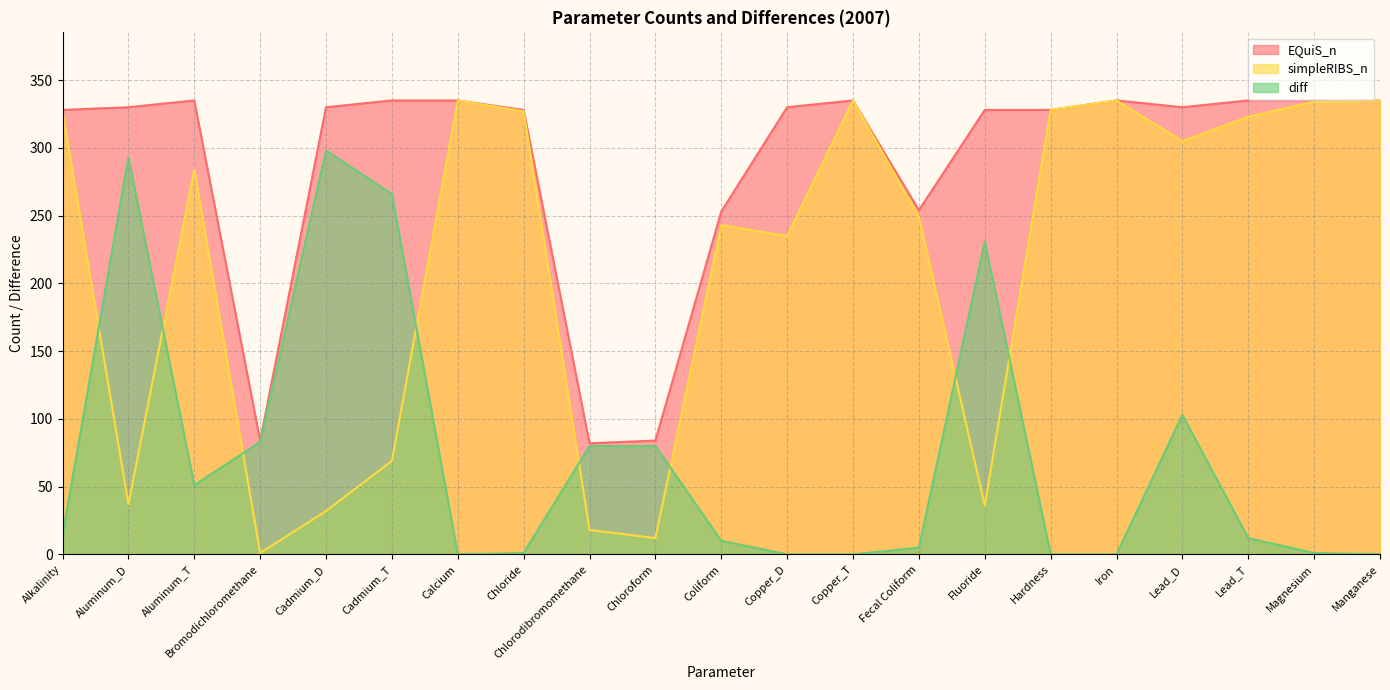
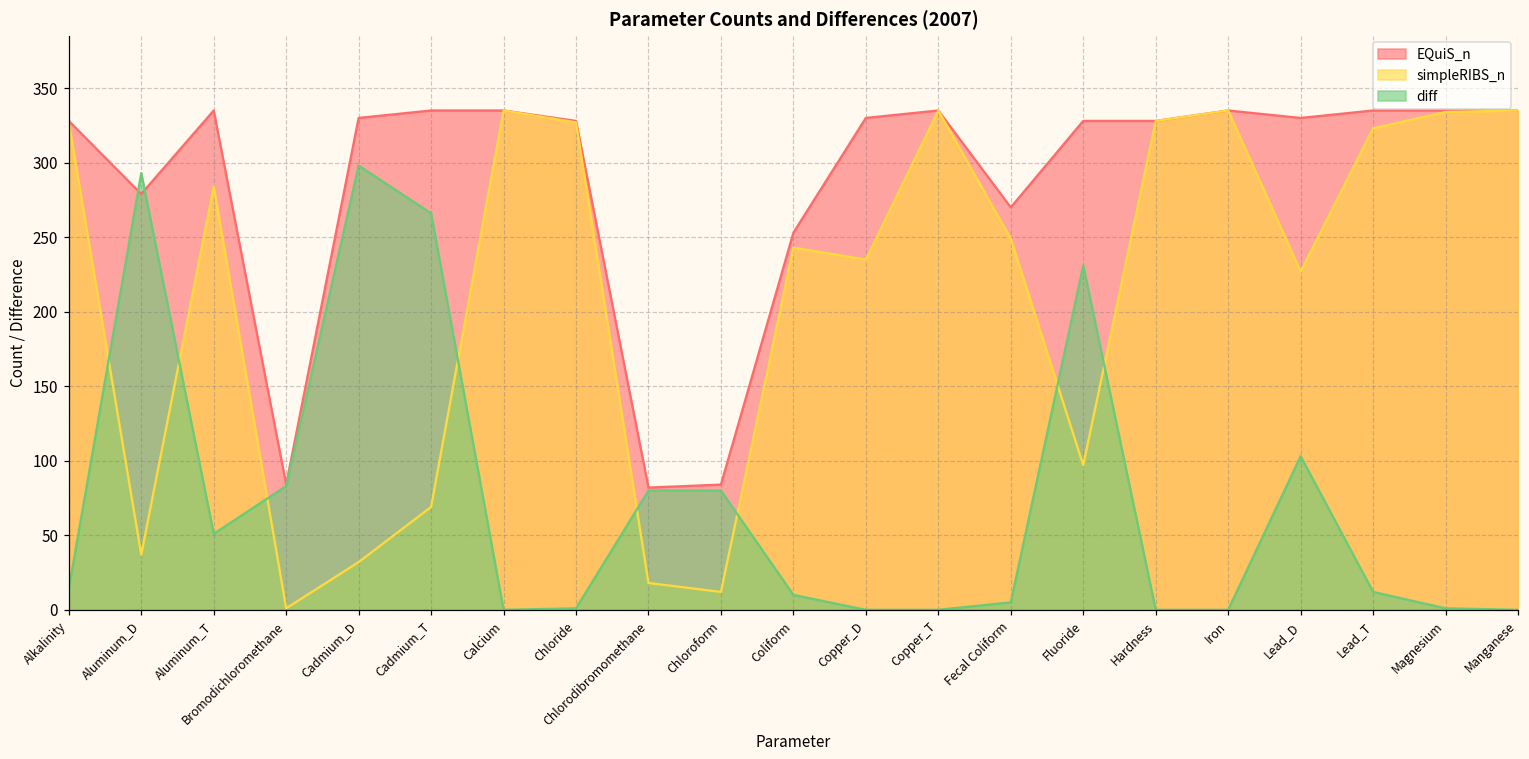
EQuiS_n, Aluminum_D: 330 -> 279
EQuiS_n, Fecal Coliform: 254 -> 270
simpleRIBS_n, Fluoride: 36 -> 97
simpleRIBS_n, Lead_D: 305 -> 227
